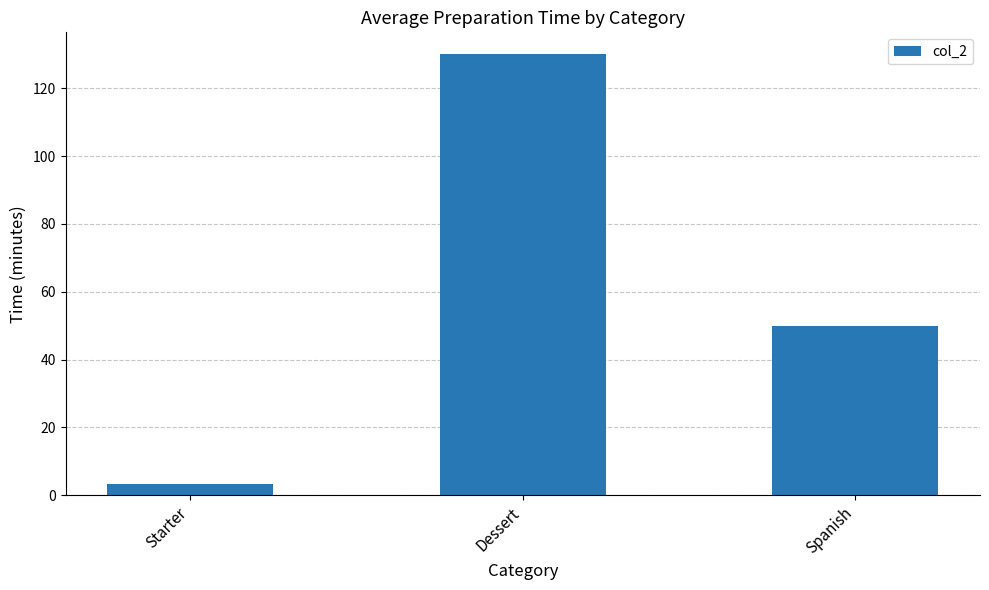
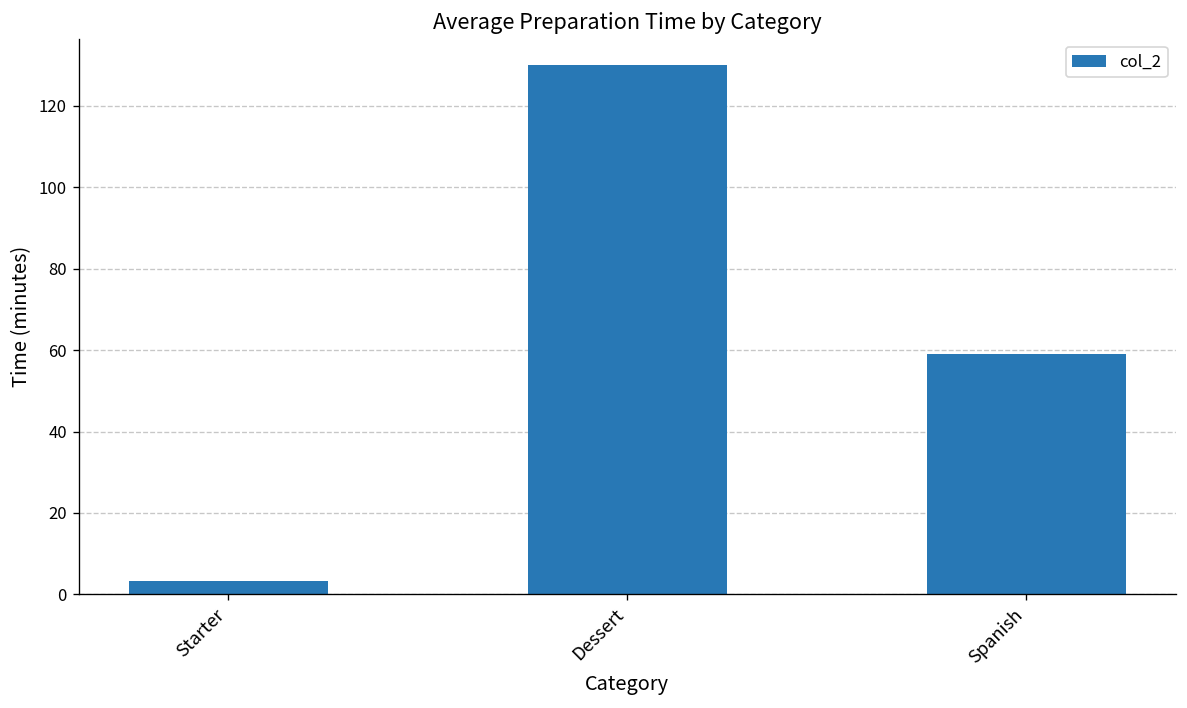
Spanish: 50 -> 59
